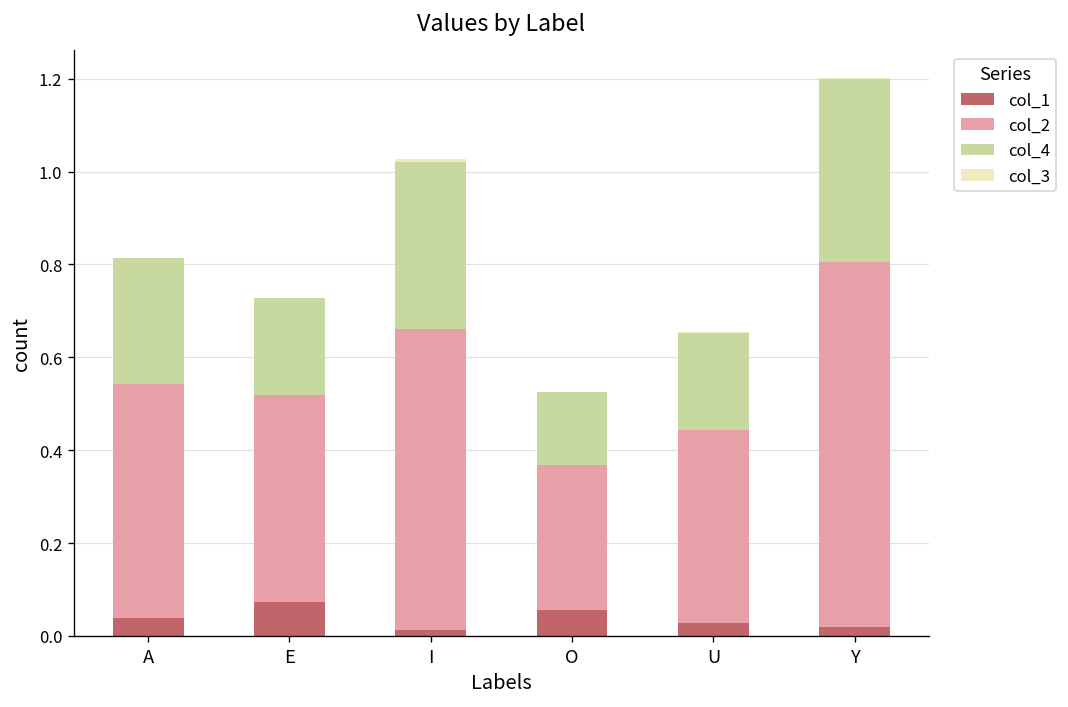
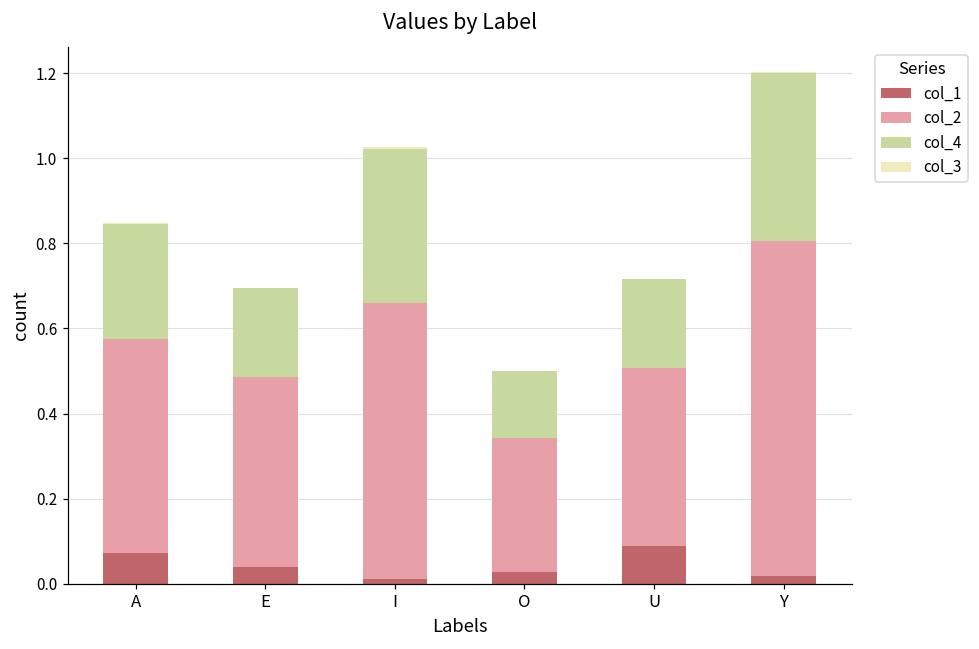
col_1, A: 0.04 -> 0.07
col_1, E: 0.07 -> 0.04
col_1, O: 0.06 -> 0.03
col_1, U: 0.03 -> 0.09
